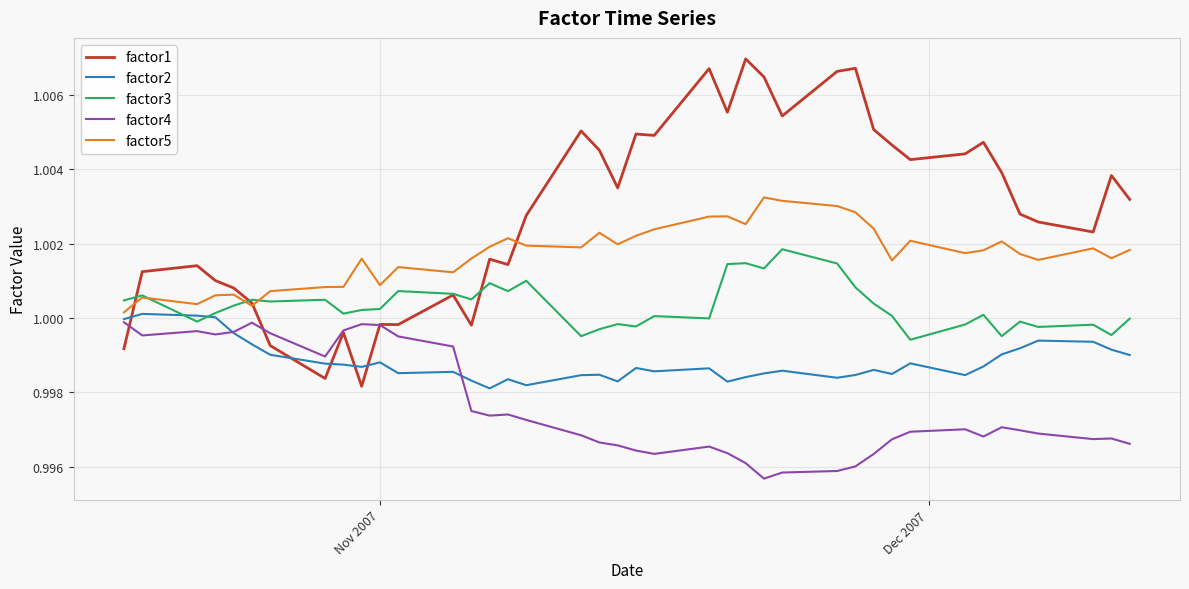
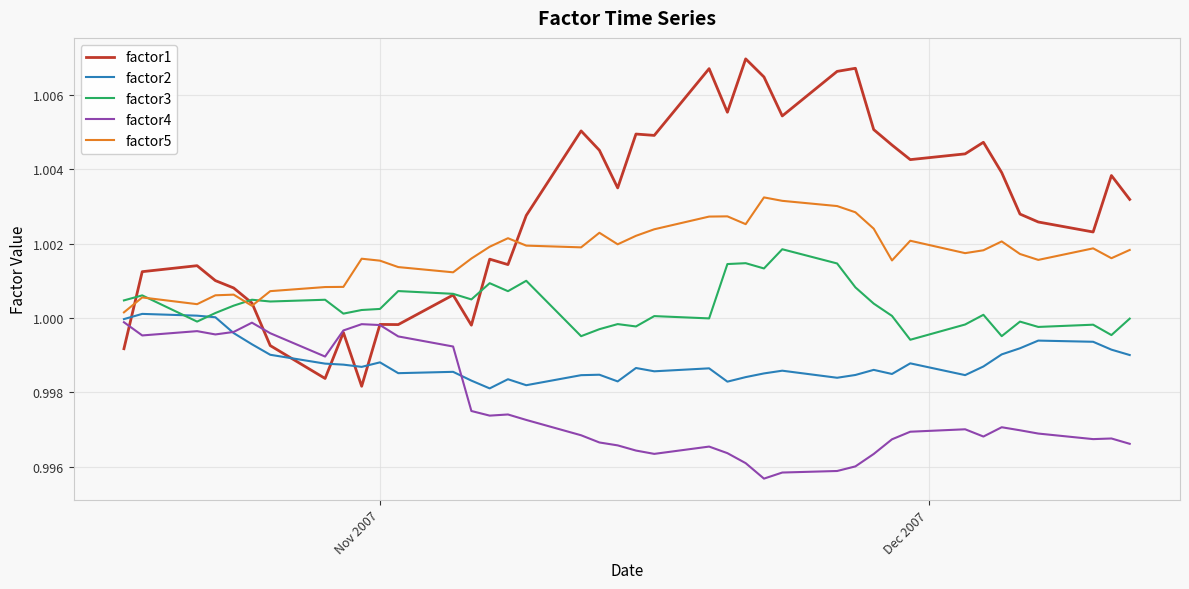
factor5, Nov 2007: 1.0009 -> 1.0015
